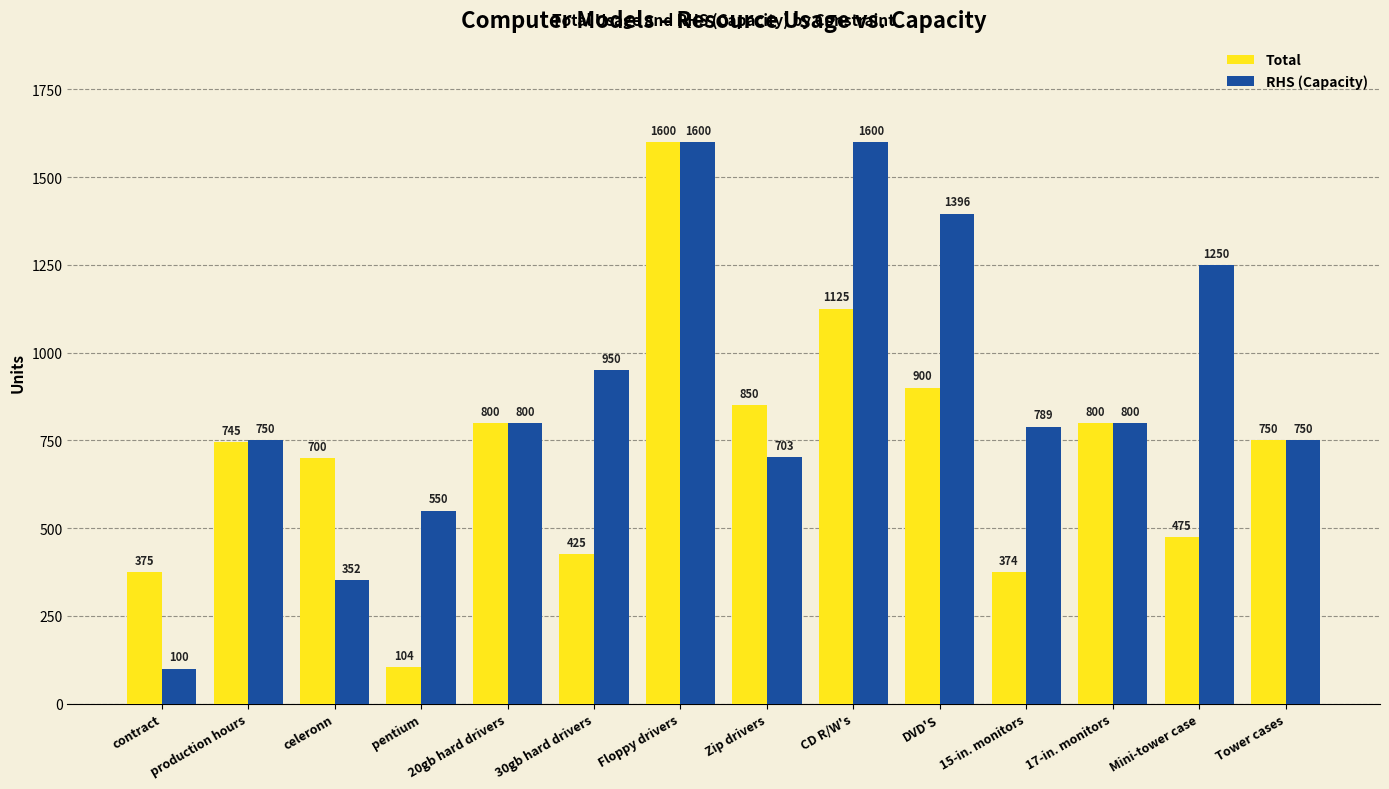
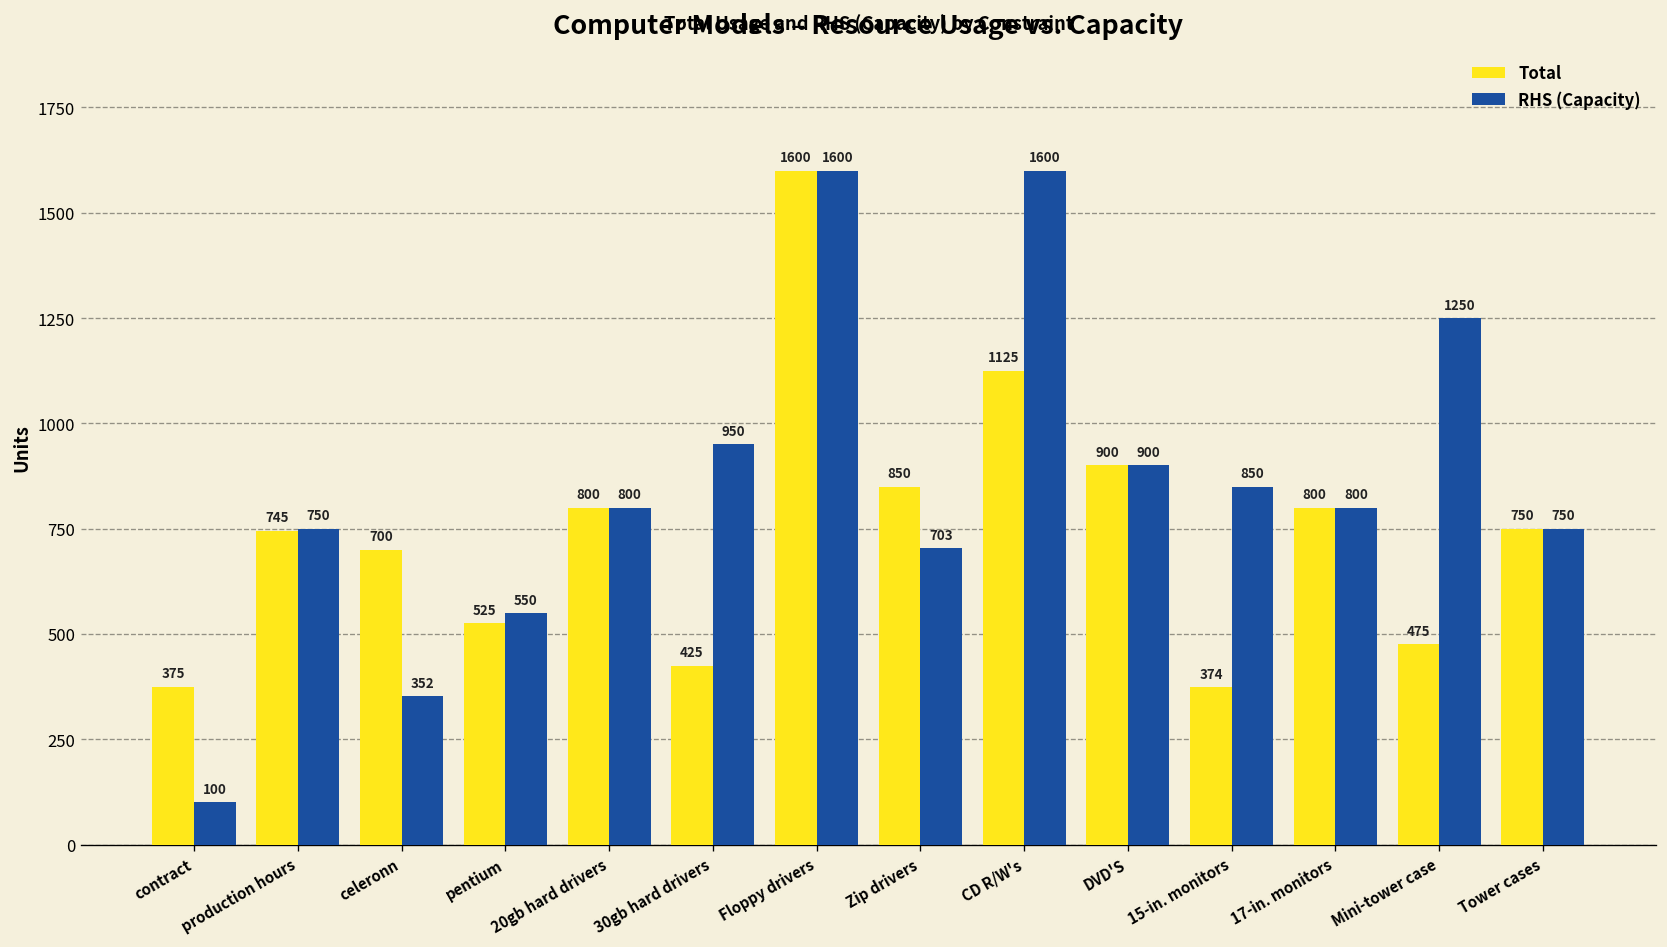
Total, pentium: 104 -> 525
RHS (Capacity), DVD'S: 1396 -> 900
RHS (Capacity), 15-in. monitors: 789 -> 850
